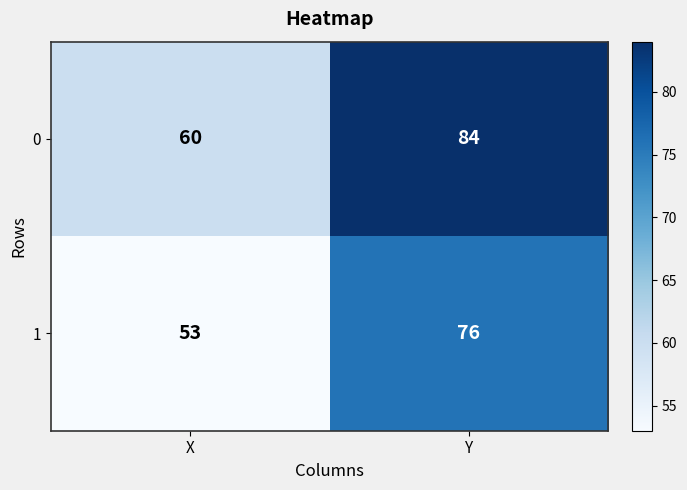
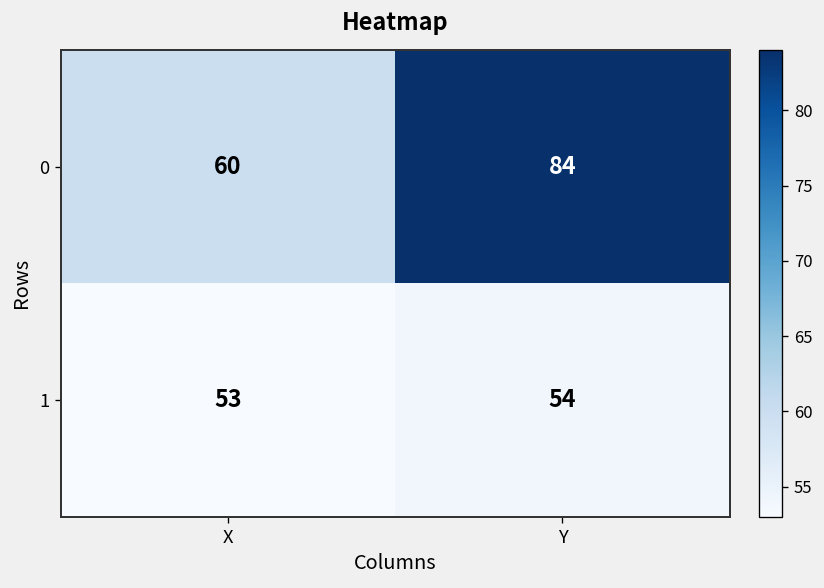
1, Y: 76 -> 54
